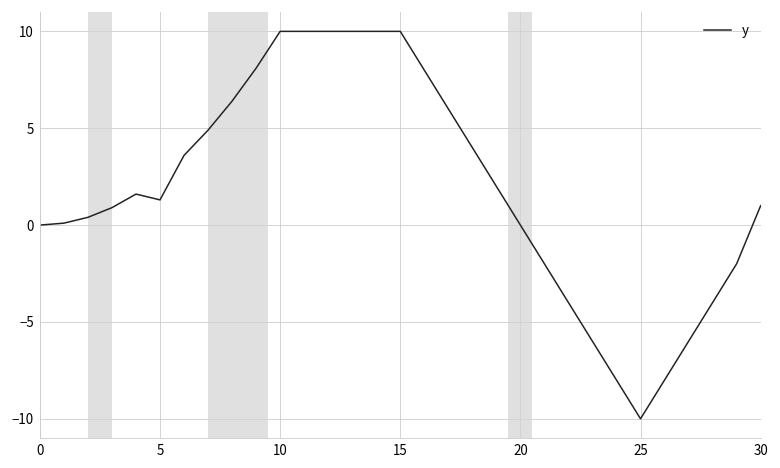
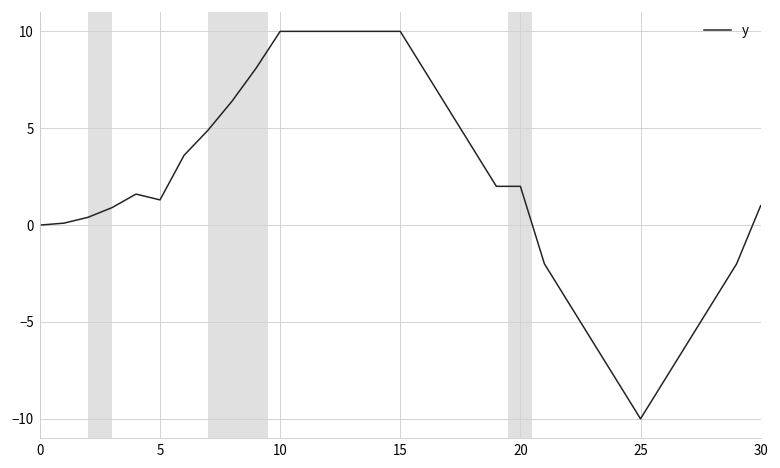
20: 0 -> 2
